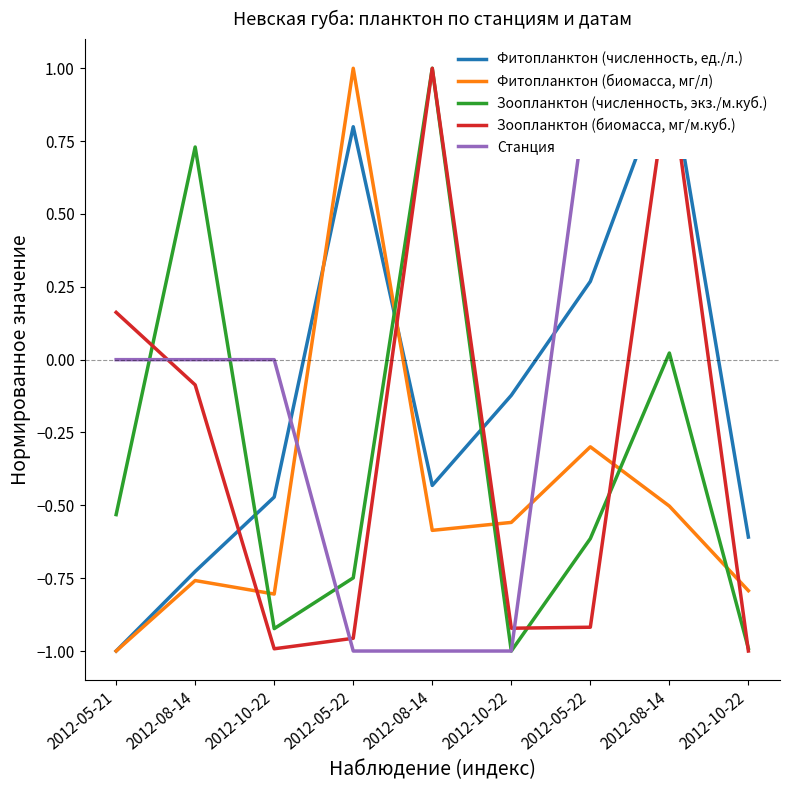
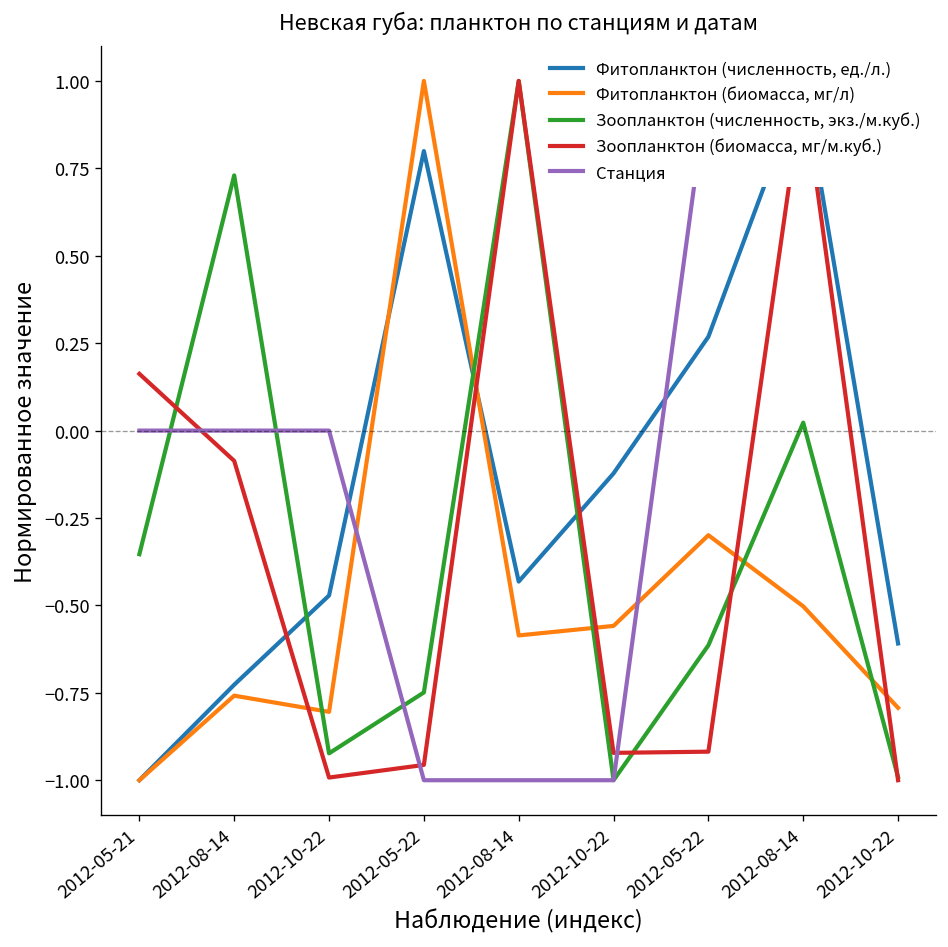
Зоопланктон (численность, экз./м.куб.), 2012-05-21: -0.53 -> -0.35
